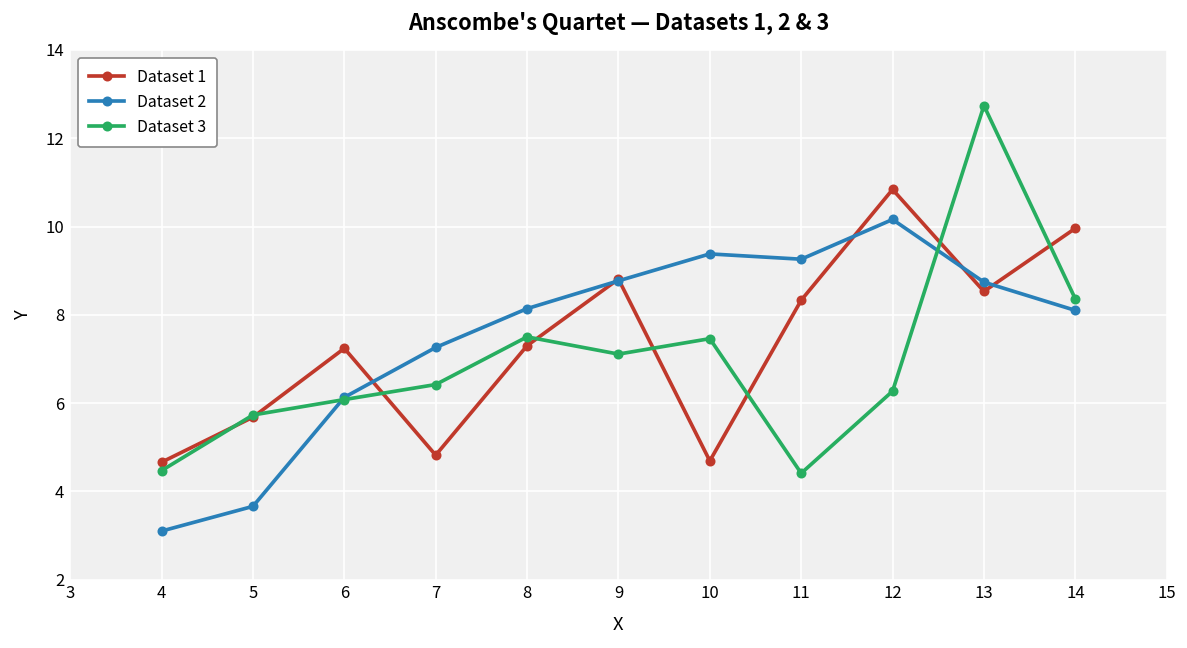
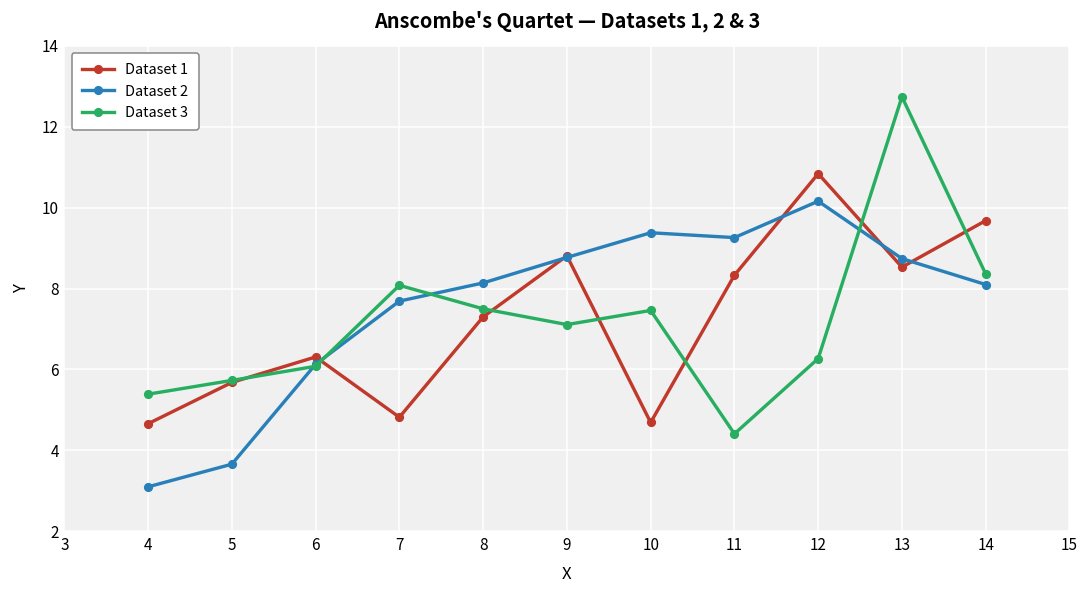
Dataset 3, 4: 4.5 -> 5.4
Dataset 1, 6: 7.2 -> 6.3
Dataset 2, 7: 7.3 -> 7.7
Dataset 3, 7: 6.4 -> 8.1
Dataset 1, 14: 10.0 -> 9.7
